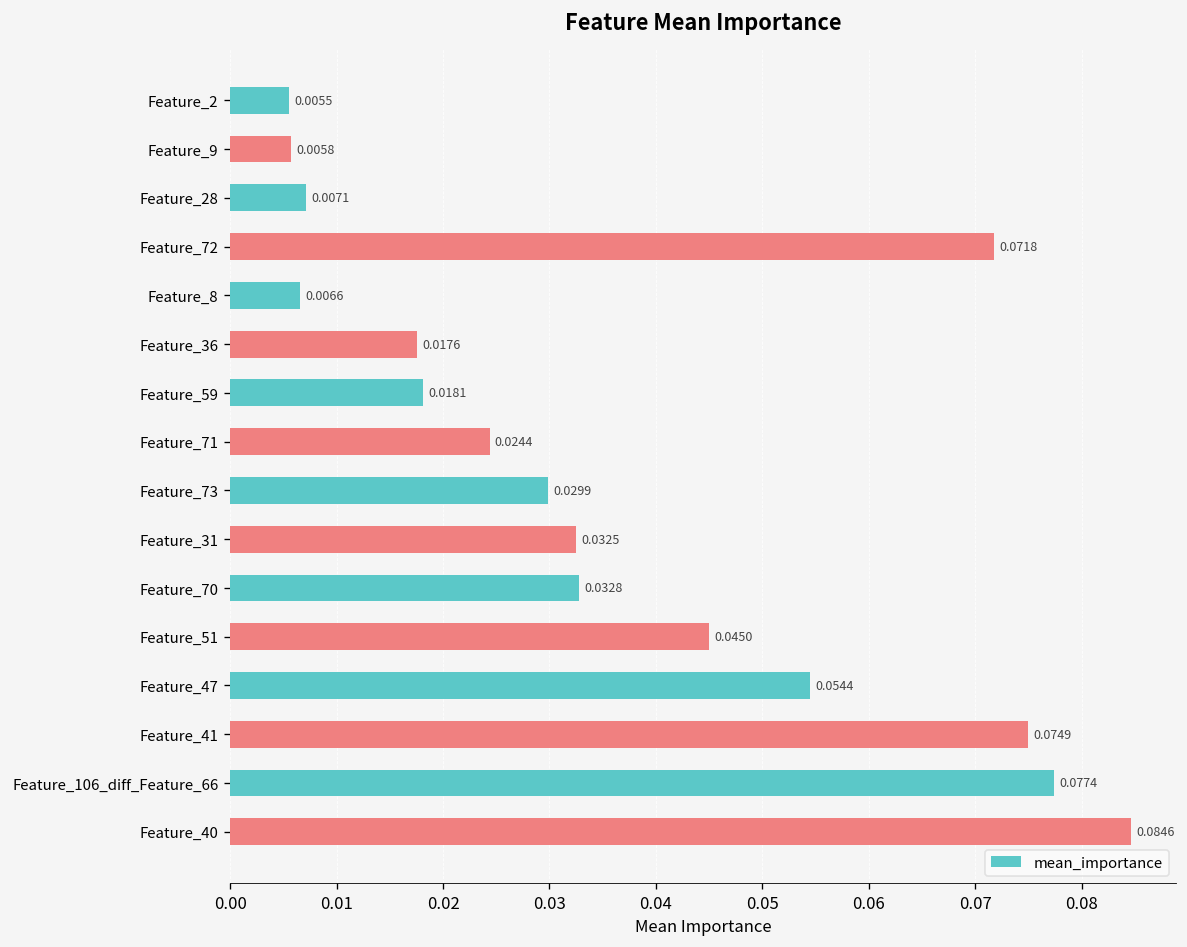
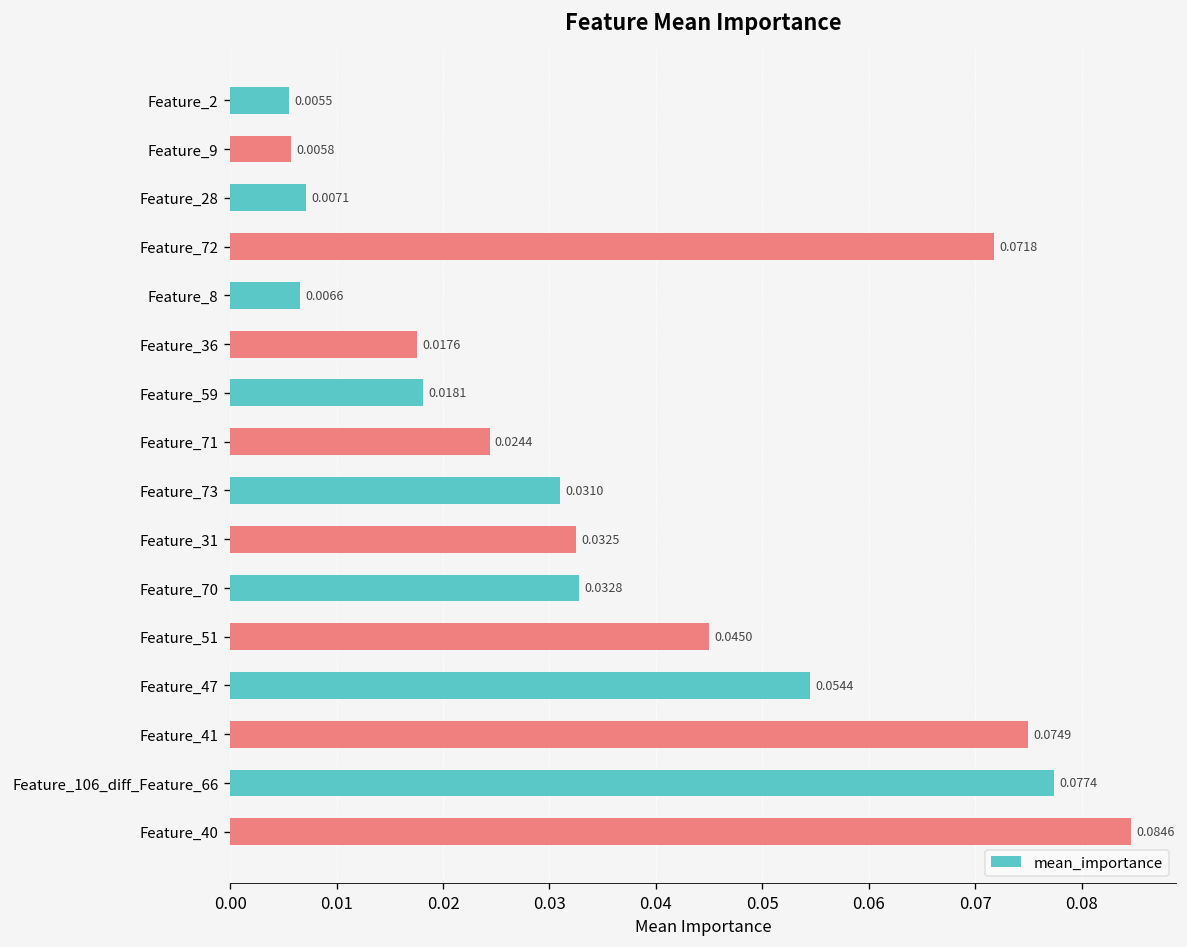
Feature_73: 0.0299 -> 0.0310
